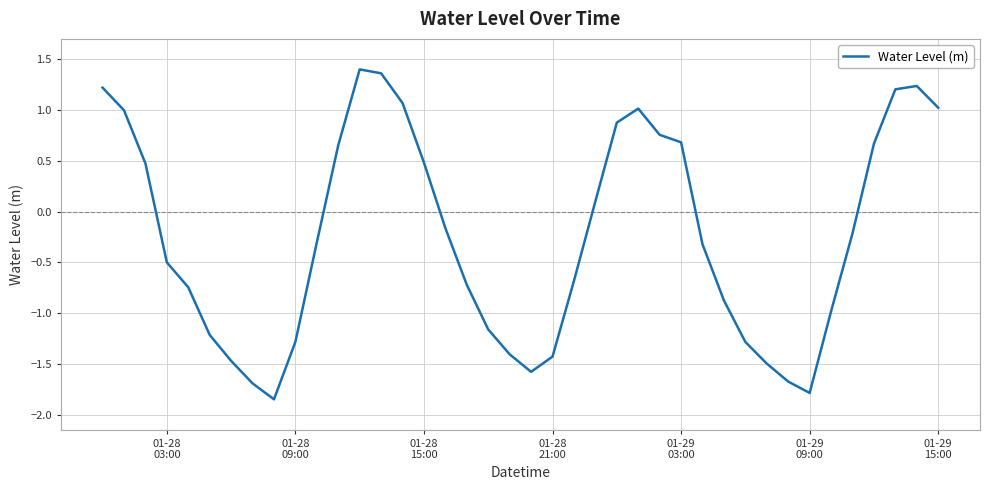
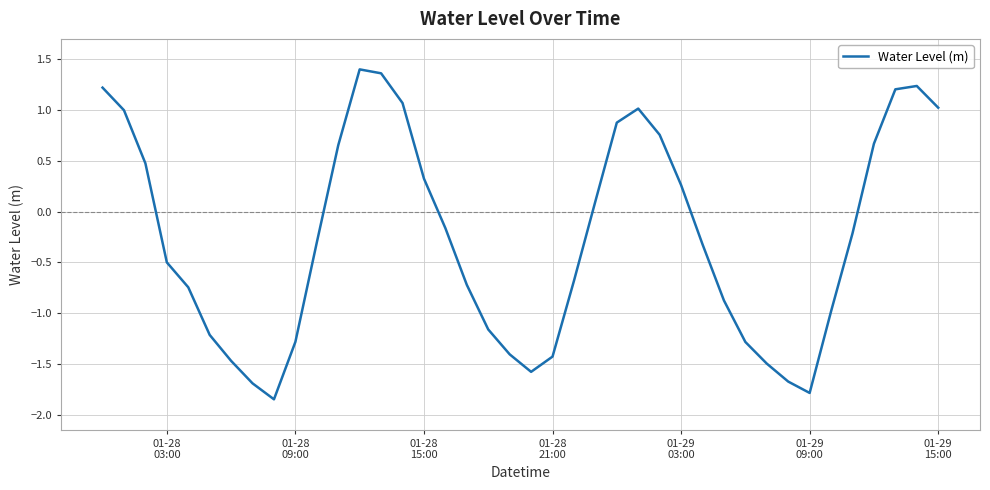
01-28 15:00: 0.48 -> 0.32
01-29 03:00: 0.68 -> 0.26
